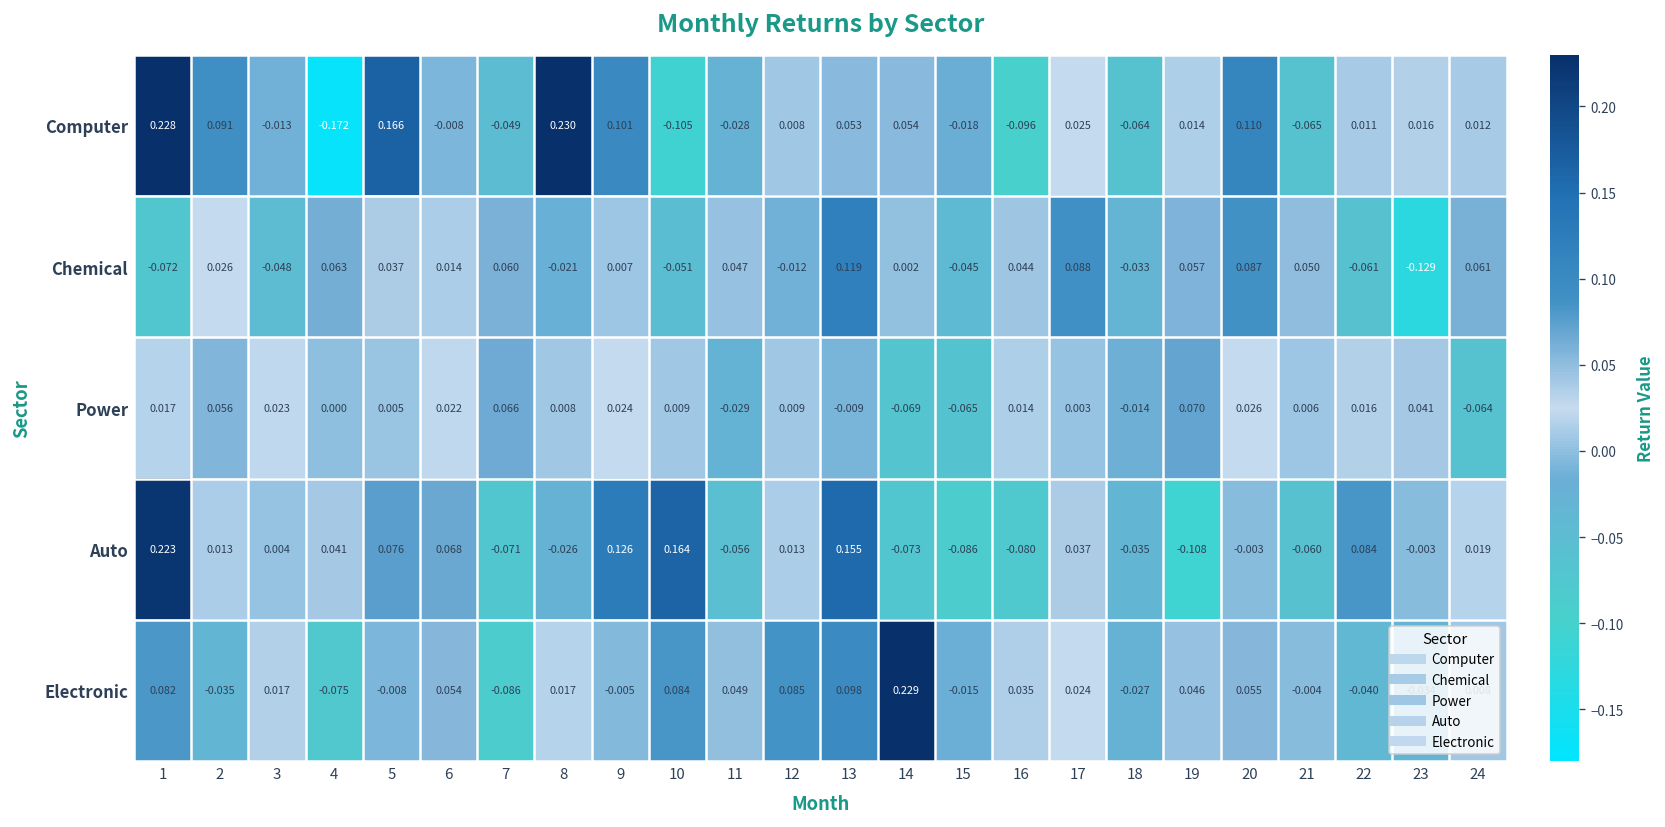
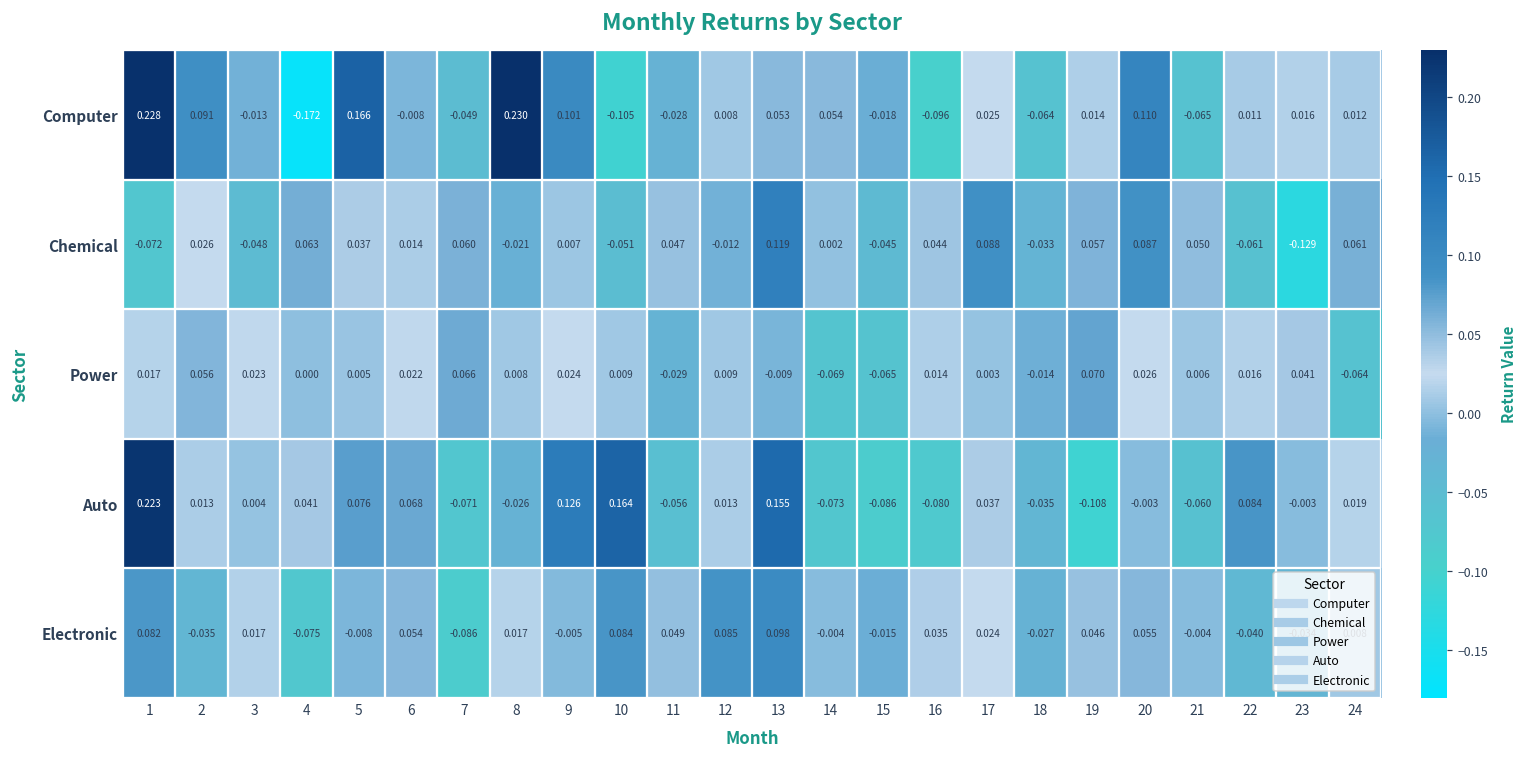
Electronic, 14: 0.229 -> -0.004
